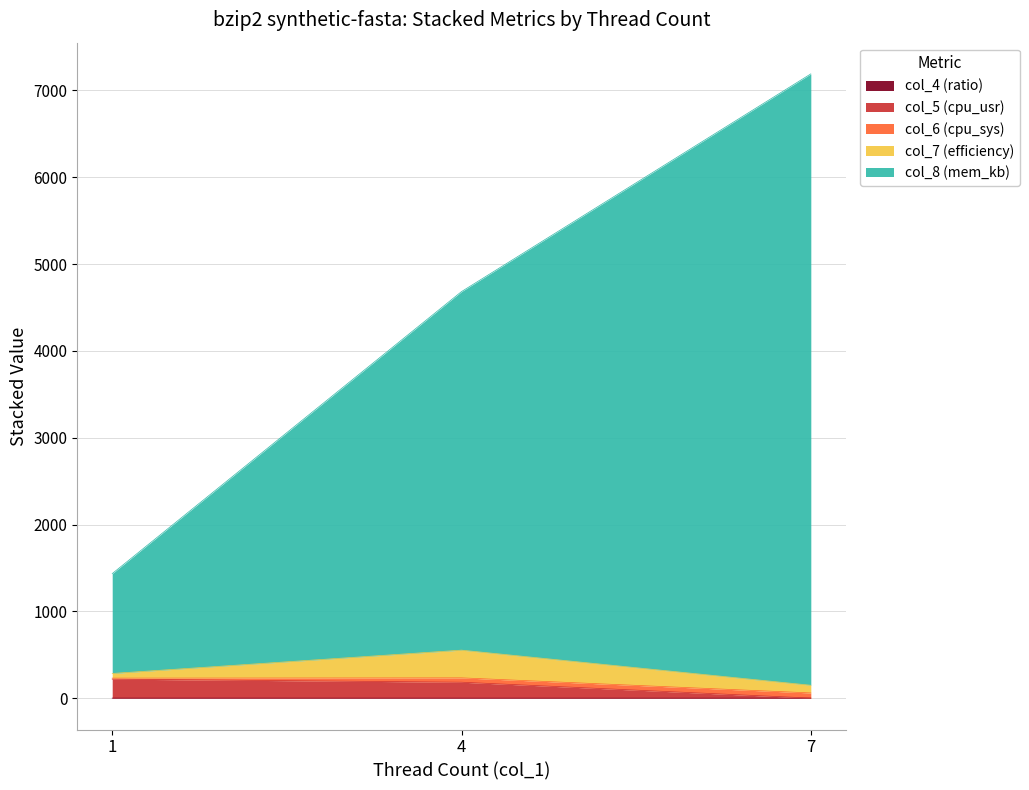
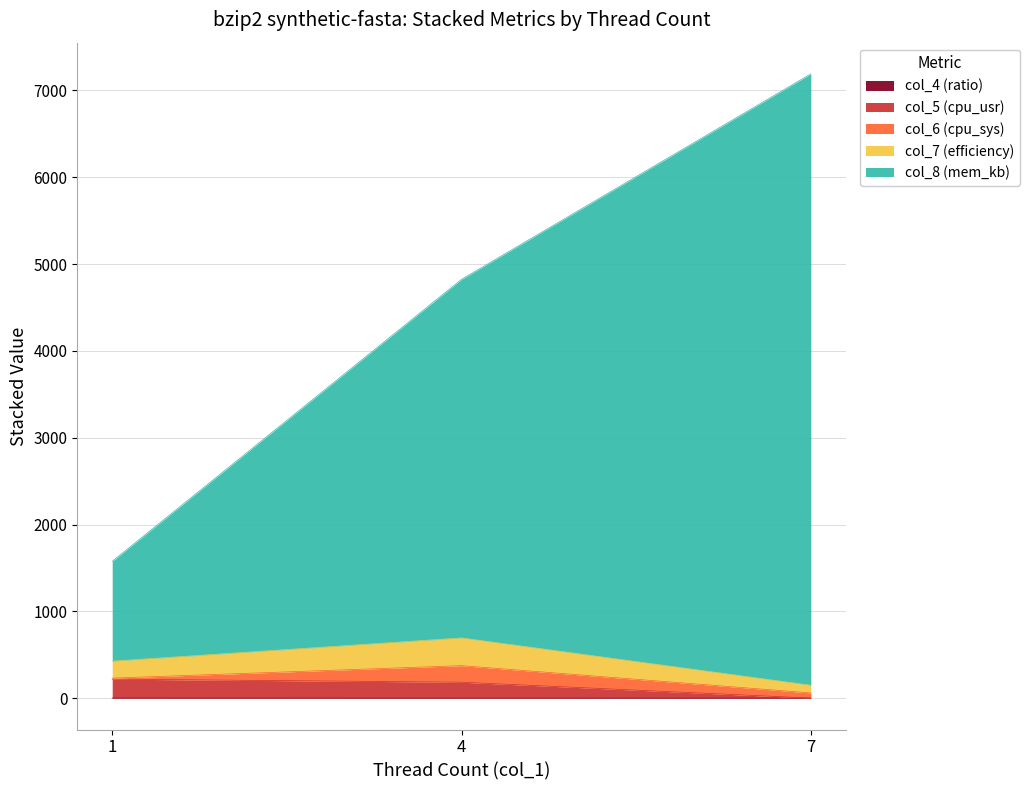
col_7 (efficiency), 1: 100 -> 200
col_6 (cpu_sys), 4: 100 -> 200
